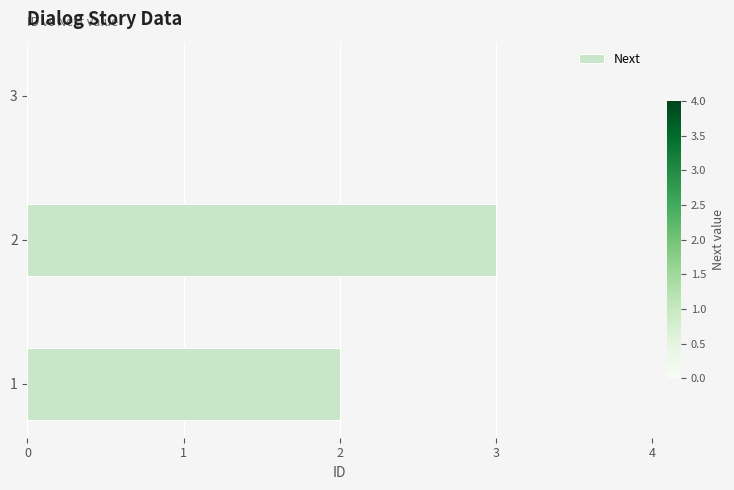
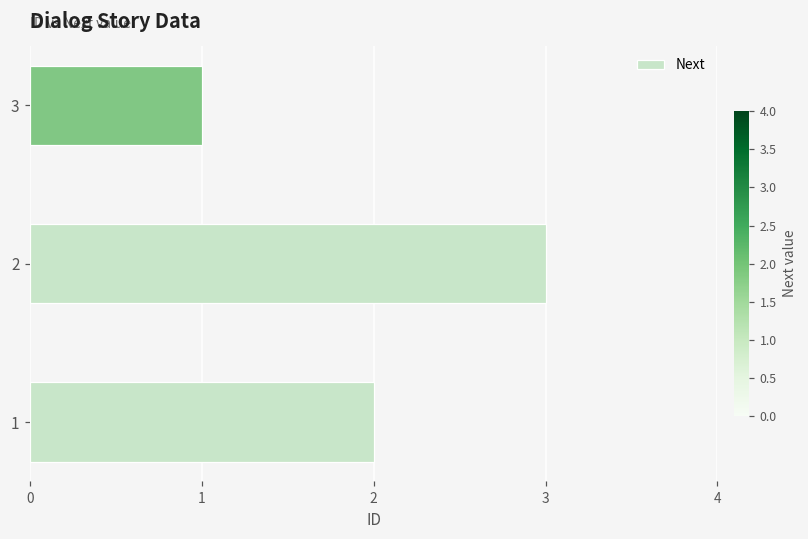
3: 0 -> 1
